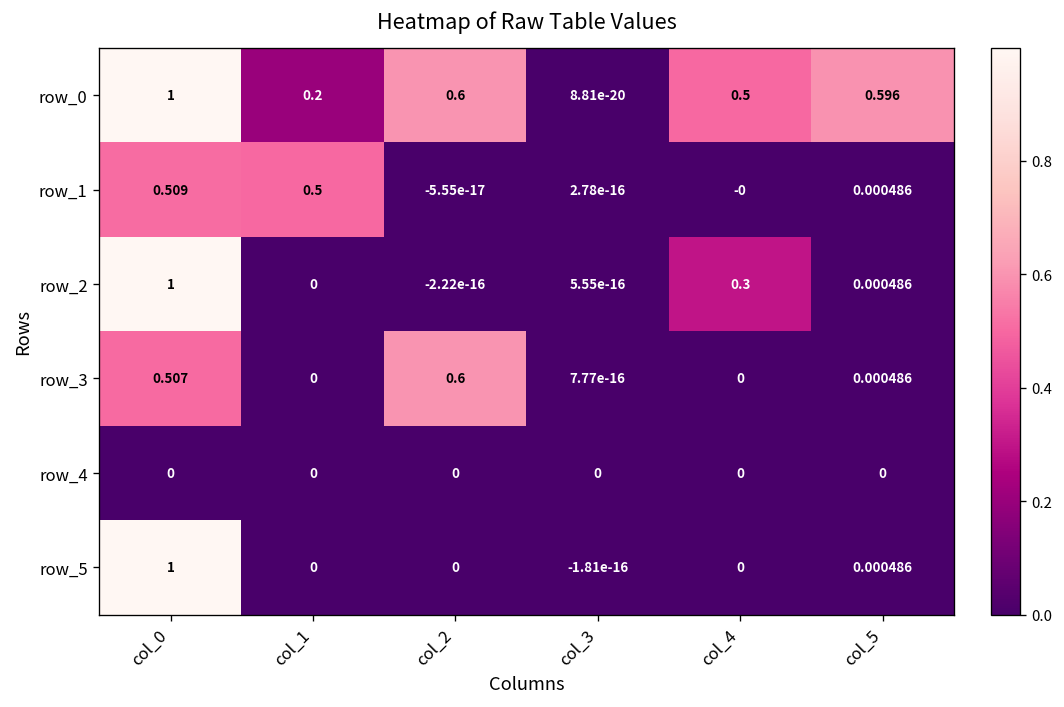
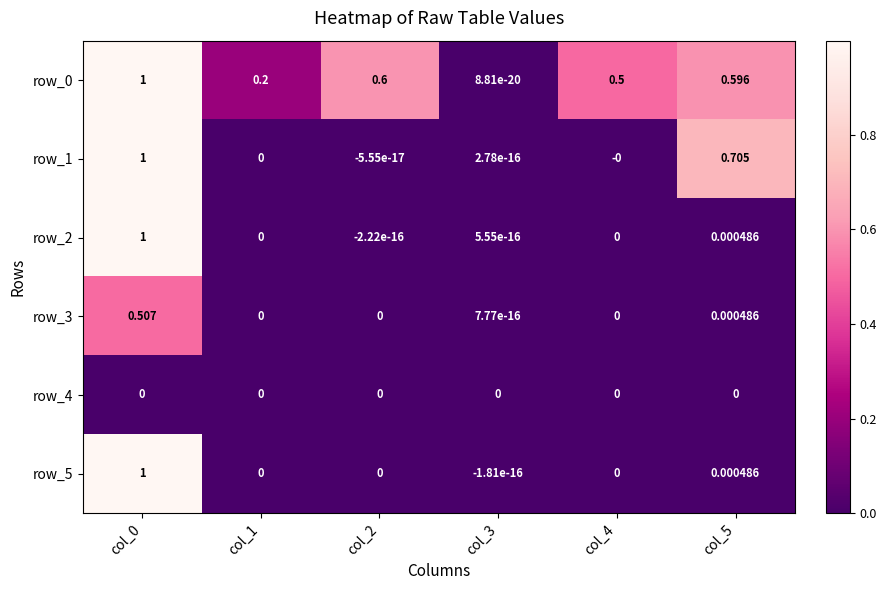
row_1, col_0: 0.509 -> 1
row_1, col_1: 0.5 -> 0
row_1, col_5: 0.000486 -> 0.705
row_2, col_4: 0.3 -> 0
row_3, col_2: 0.6 -> 0
